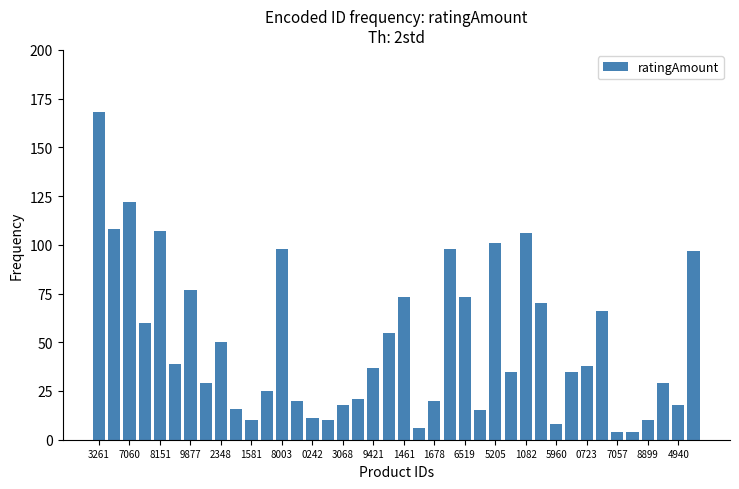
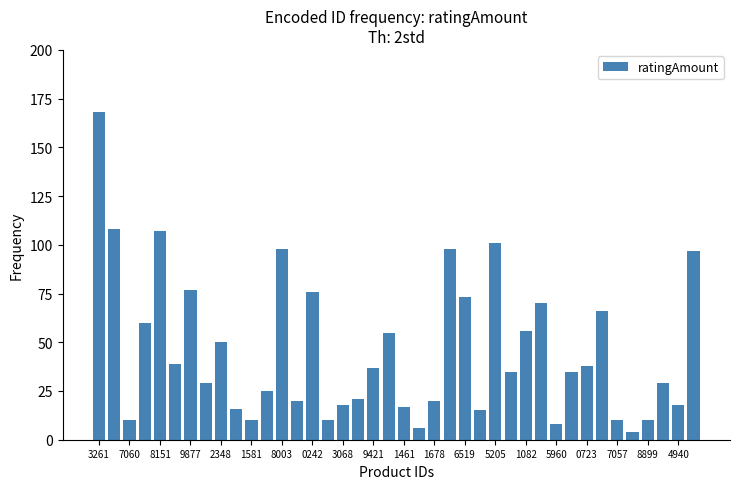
7060: 122 -> 10
0242: 11 -> 76
1461: 73 -> 17
1082: 106 -> 56
7057: 4 -> 10
